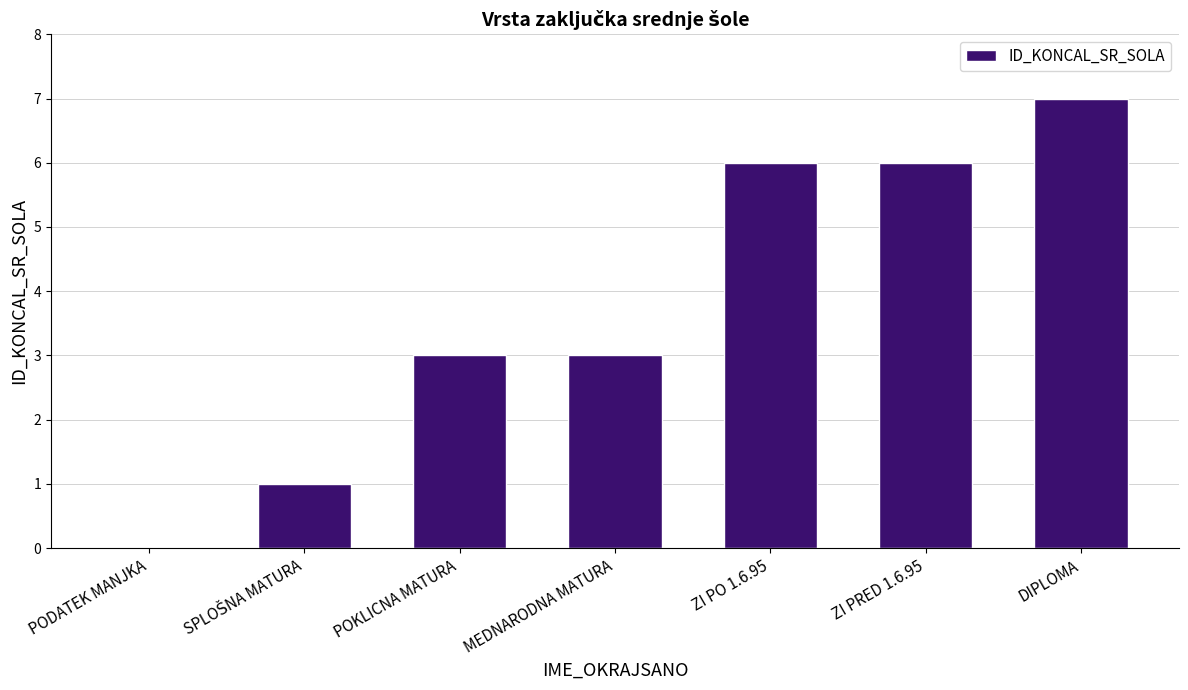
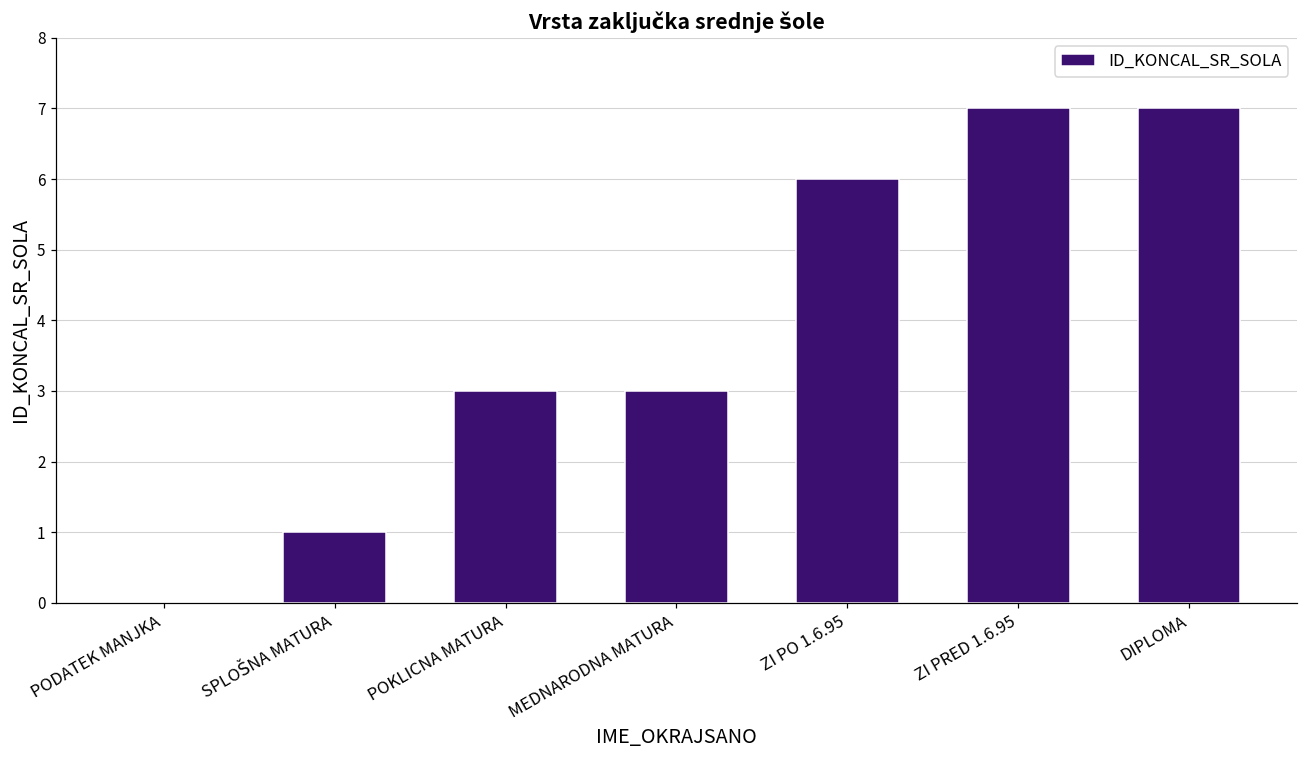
ZI PRED 1.6.95: 6 -> 7
